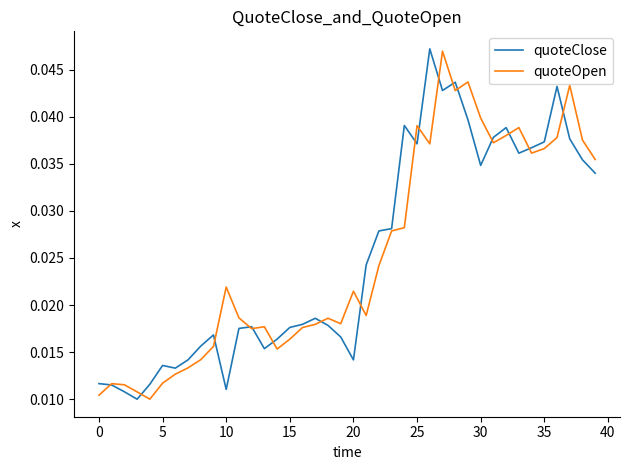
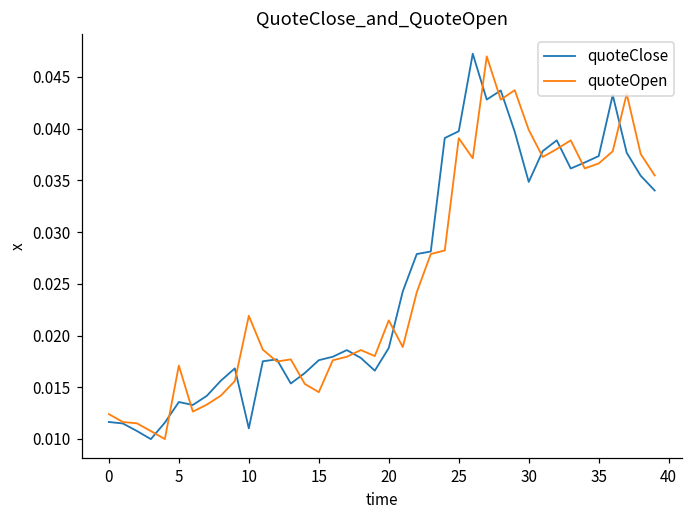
quoteOpen, 0: 0.010 -> 0.012
quoteOpen, 5: 0.012 -> 0.017
quoteOpen, 15: 0.016 -> 0.015
quoteClose, 20: 0.014 -> 0.019
quoteClose, 25: 0.037 -> 0.040
